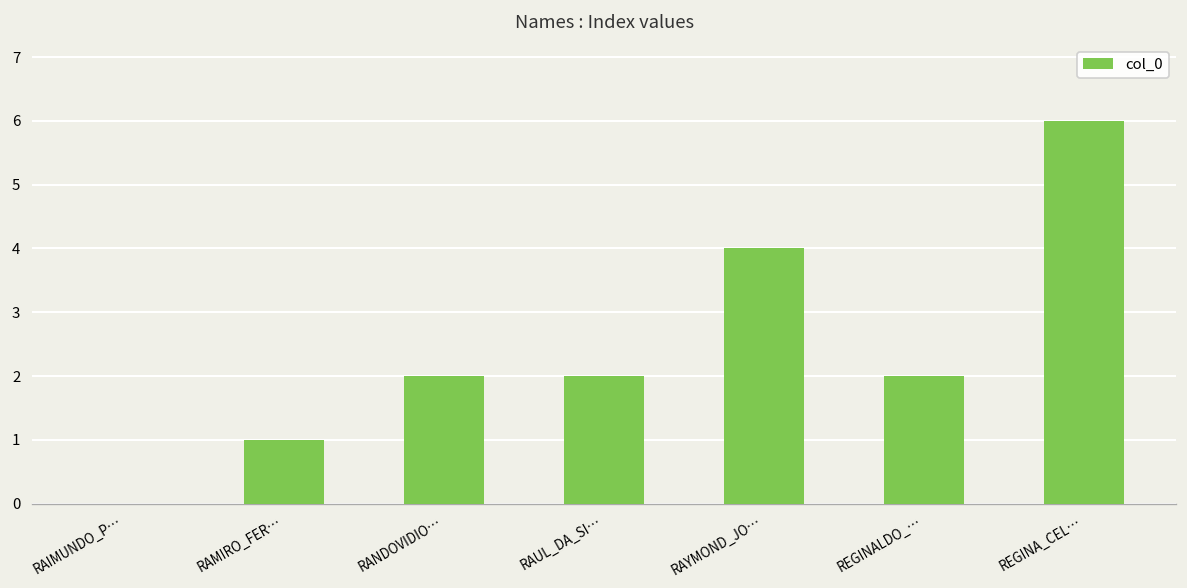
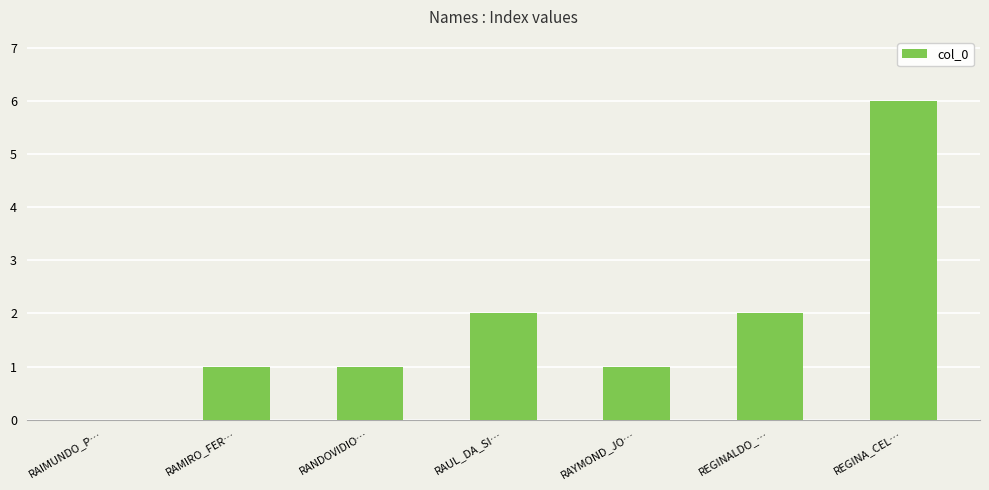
RANDOVIDIO…: 2 -> 1
RAYMOND_JO…: 4 -> 1
